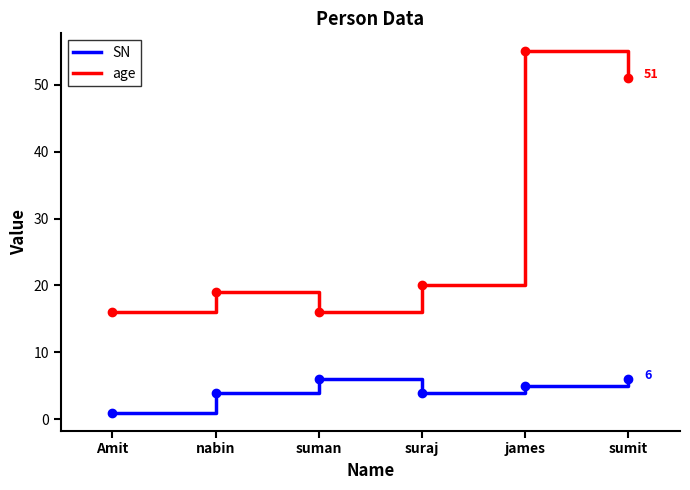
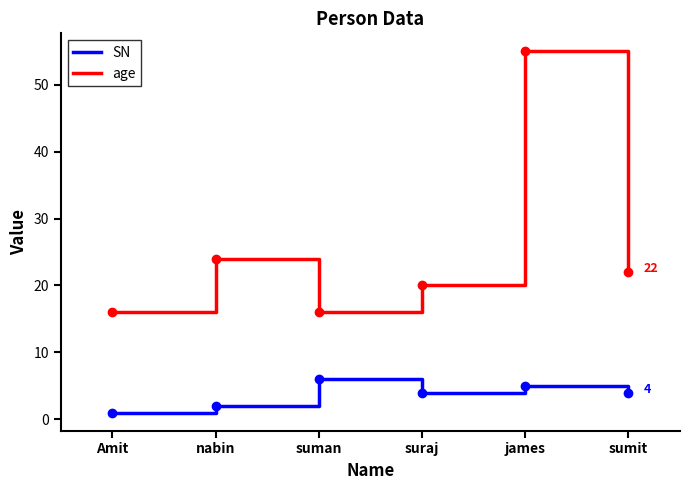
SN, nabin: 4 -> 2
age, nabin: 19 -> 24
SN, sumit: 6 -> 4
age, sumit: 51 -> 22
